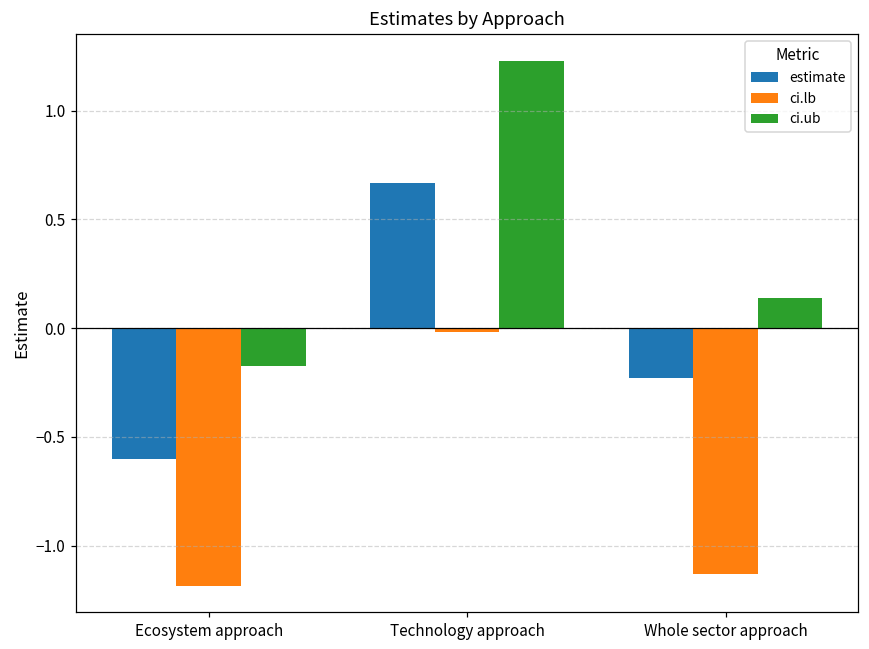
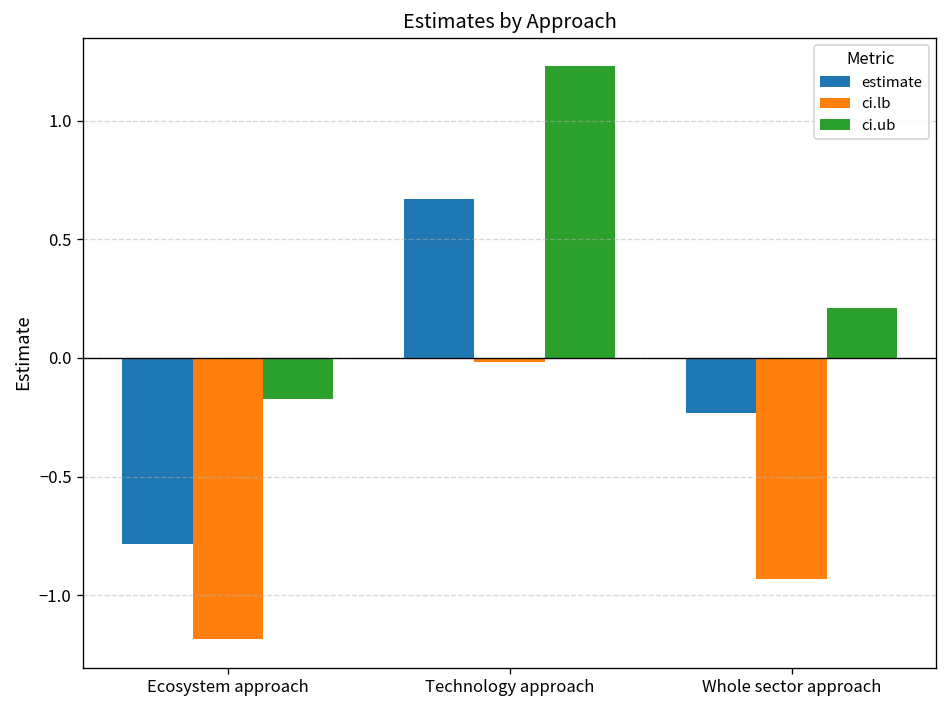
estimate, Ecosystem approach: -0.60 -> -0.78
ci.lb, Whole sector approach: -1.13 -> -0.93
ci.ub, Whole sector approach: 0.14 -> 0.21
